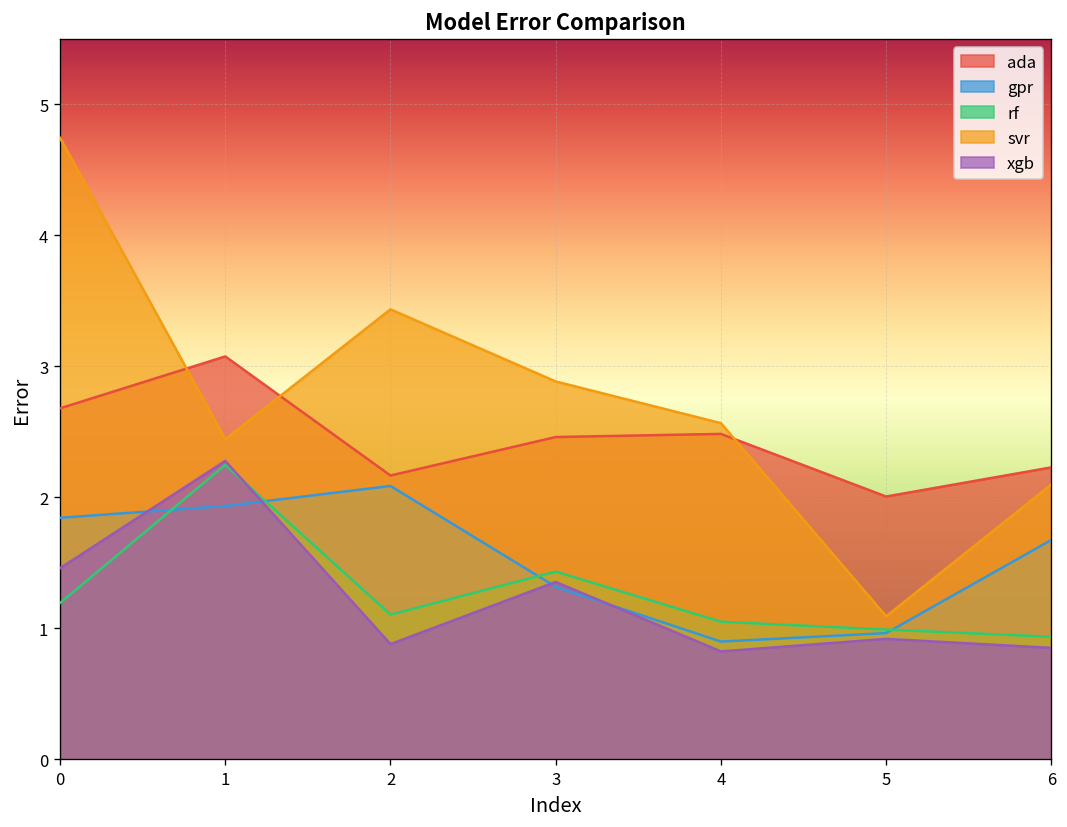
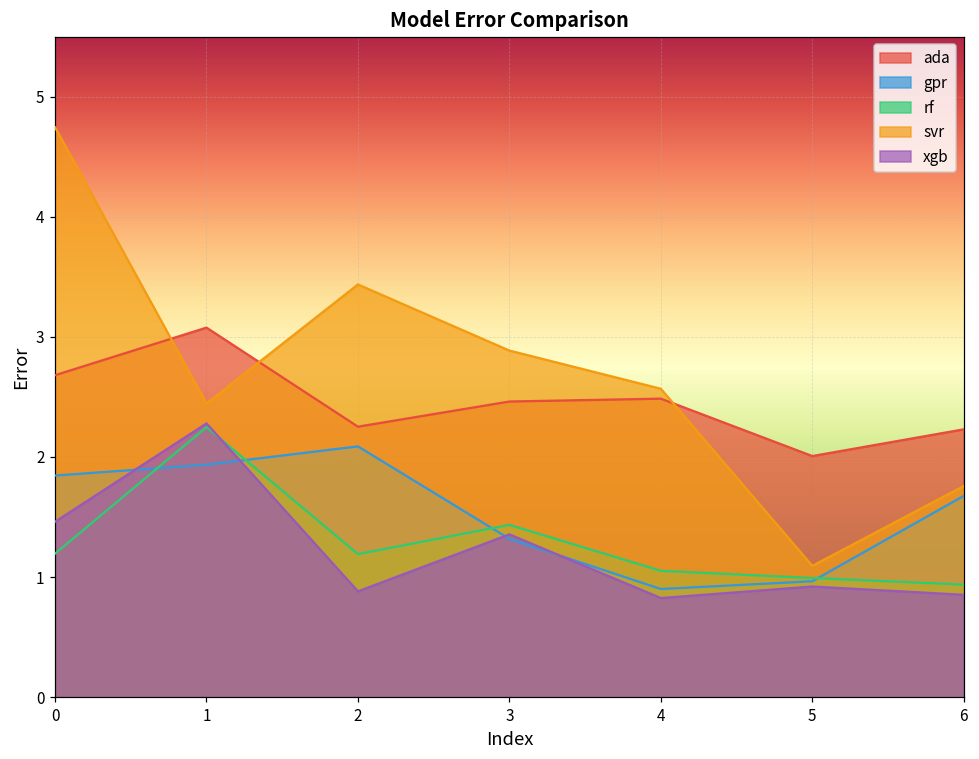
ada, 2: 2.17 -> 2.25
rf, 2: 1.11 -> 1.19
svr, 6: 2.10 -> 1.76
